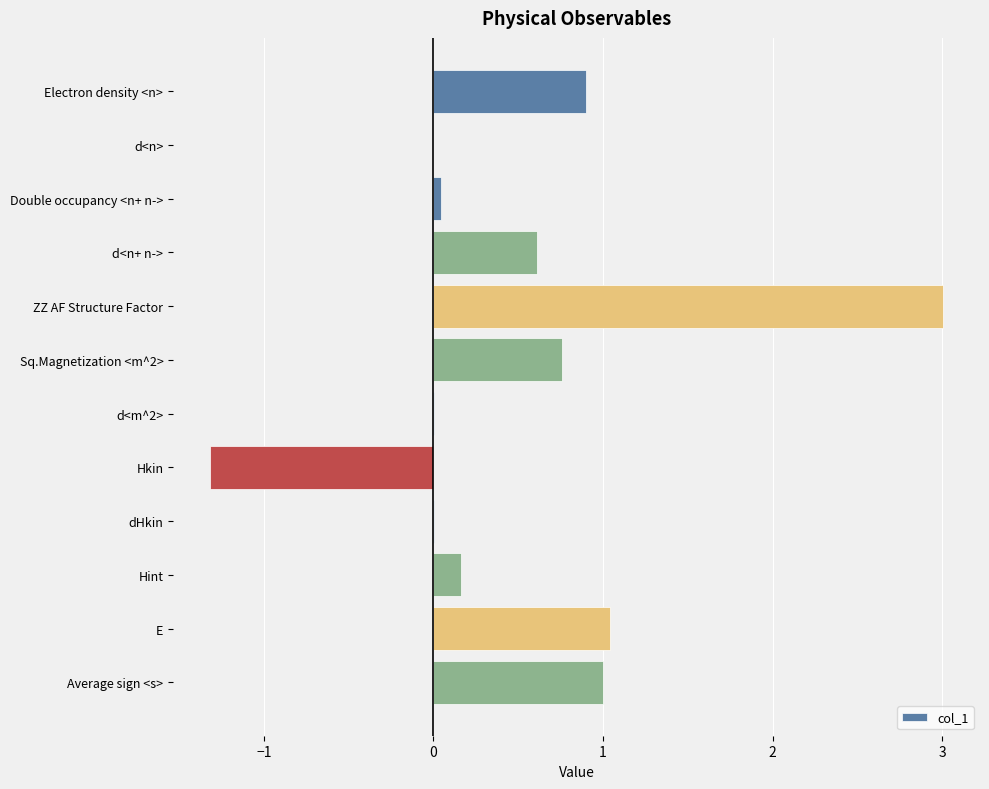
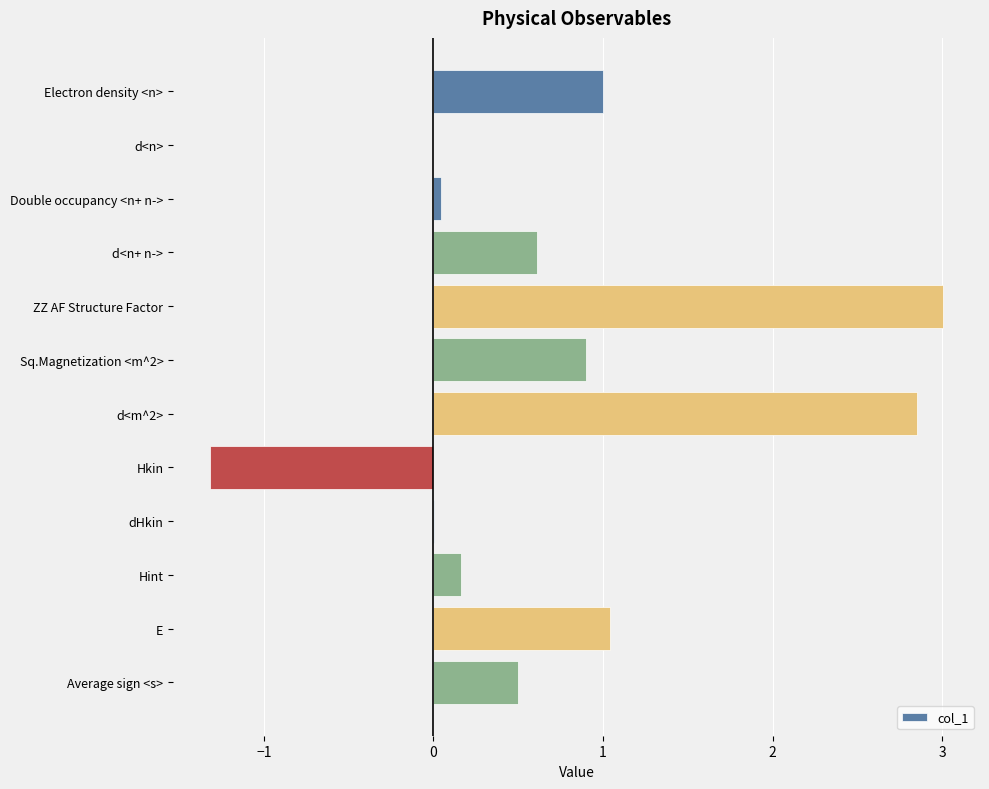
Electron density <n>: 0.9 -> 1.0
Sq.Magnetization <m^2>: 0.76 -> 0.90
d<m^2>: 0.00 -> 2.85
Average sign <s>: 1.0 -> 0.5
